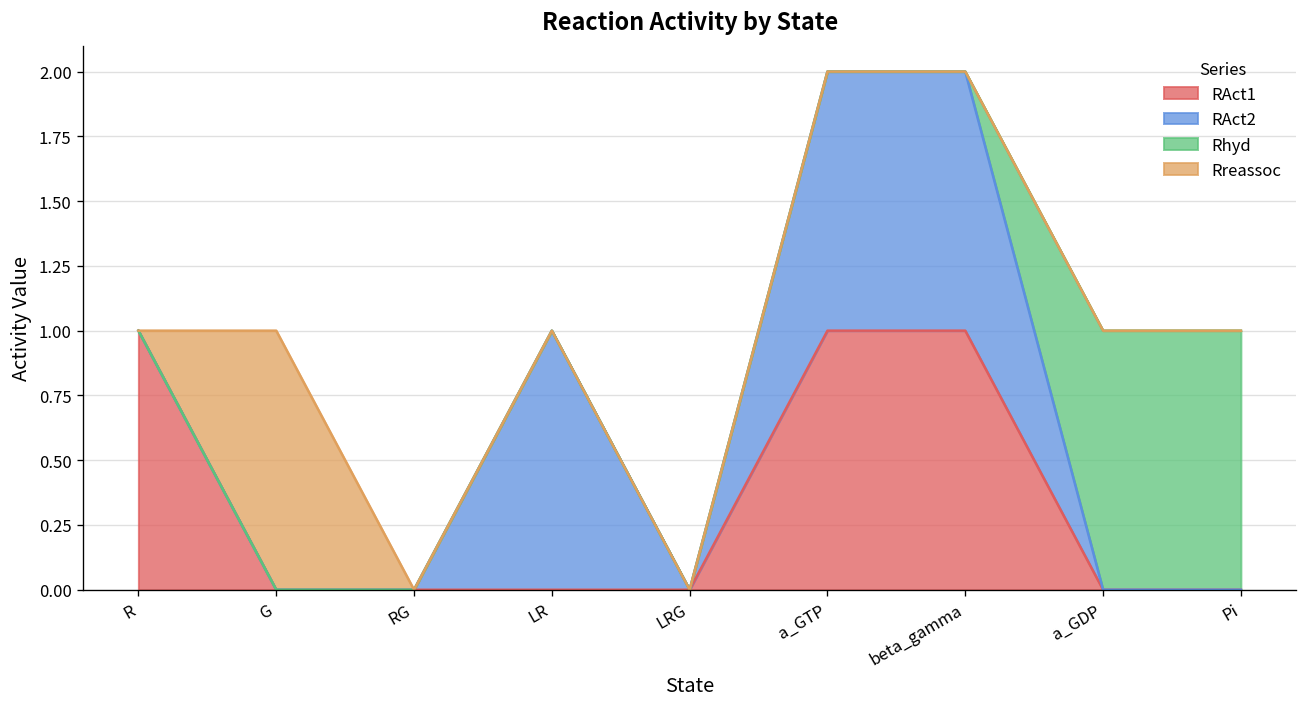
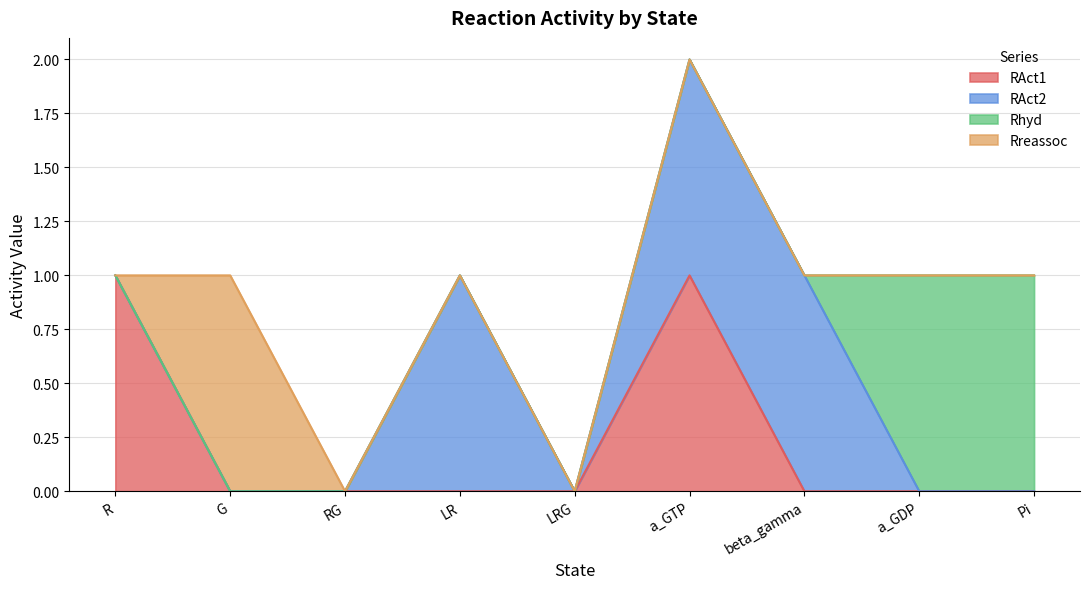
RAct1, beta_gamma: 1 -> 0
